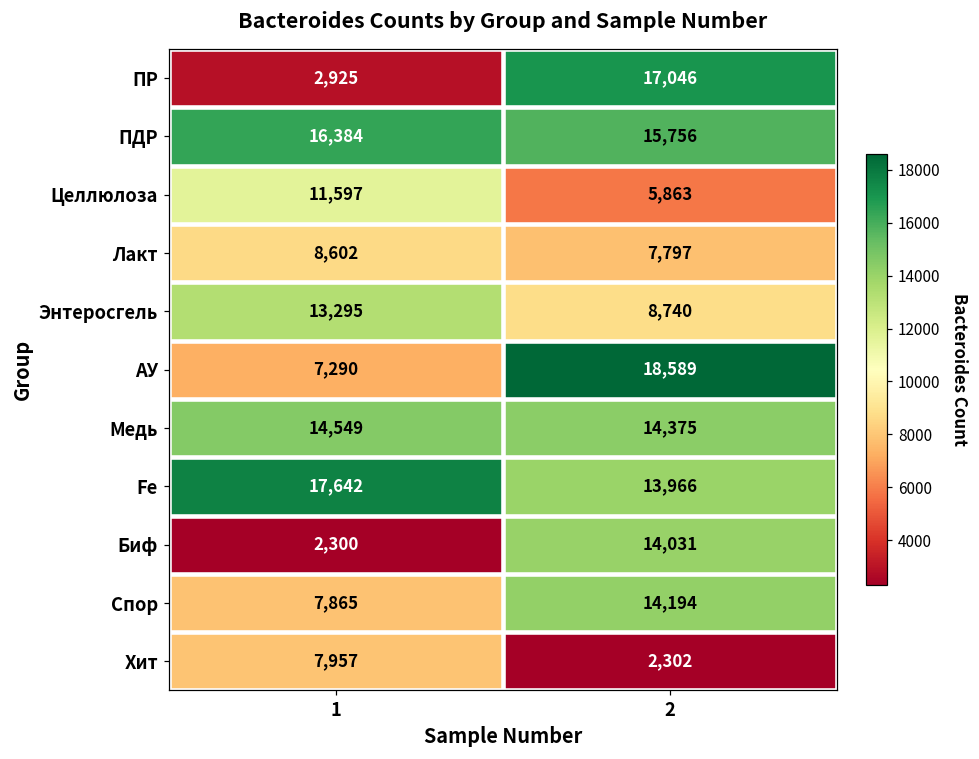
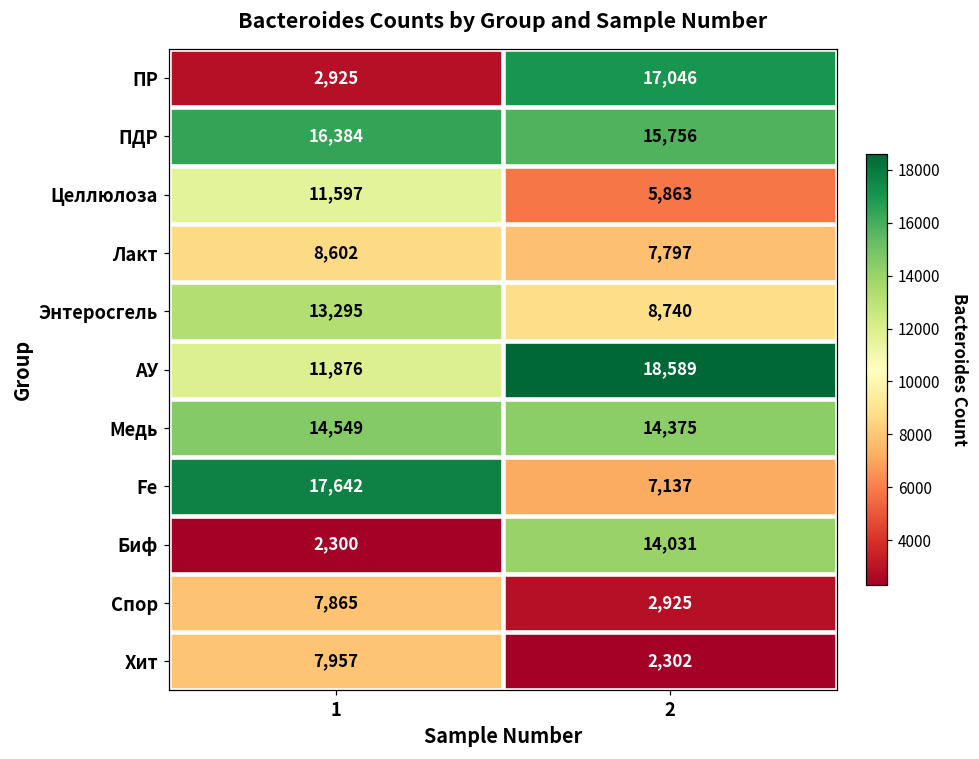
АУ, 1: 7,290 -> 11,876
Fe, 2: 13,966 -> 7,137
Спор, 2: 14,194 -> 2,925
